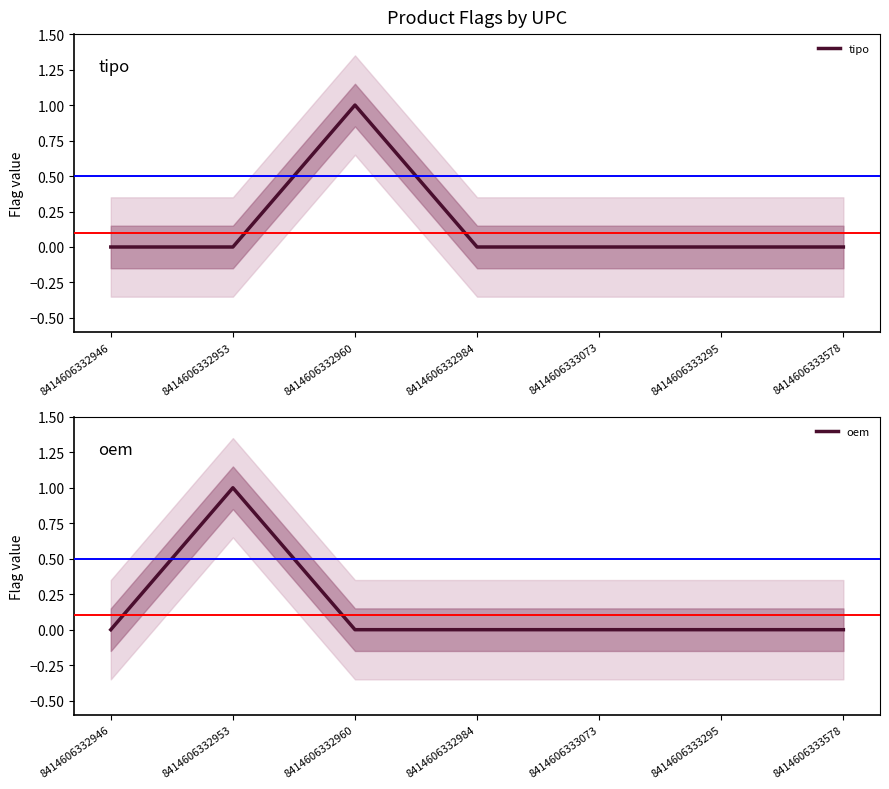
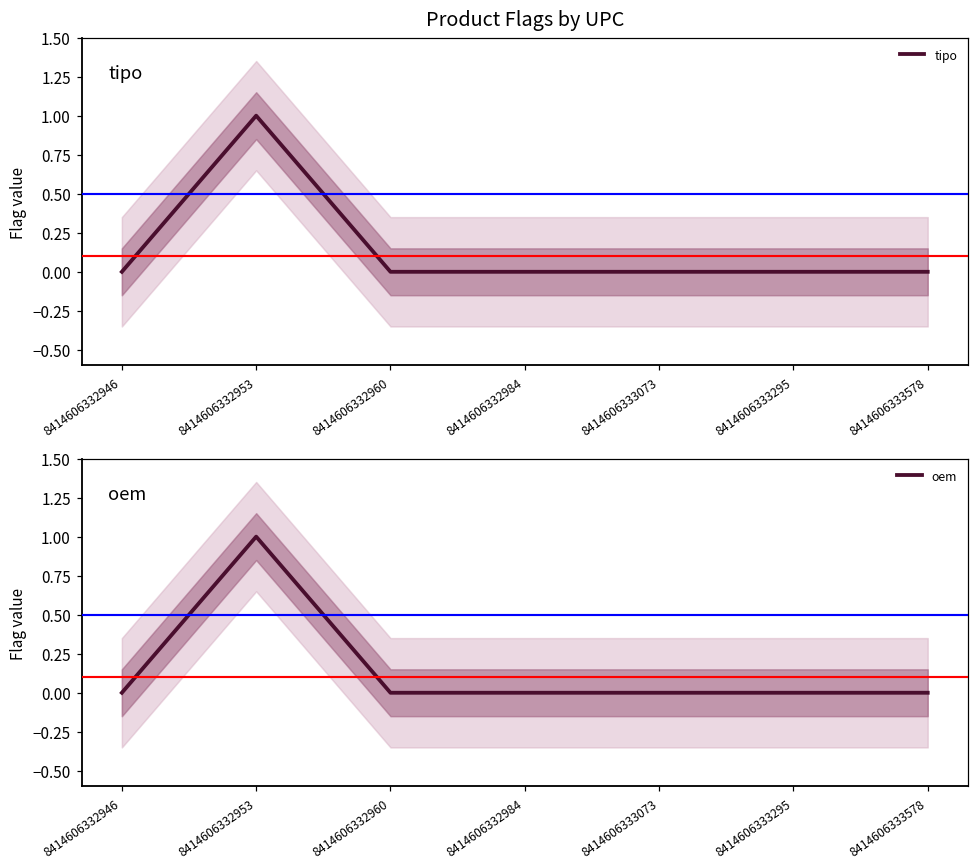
Product Flags by UPC, tipo, 8414606332953: 0 -> 1
Product Flags by UPC, tipo, 8414606332960: 1 -> 0
